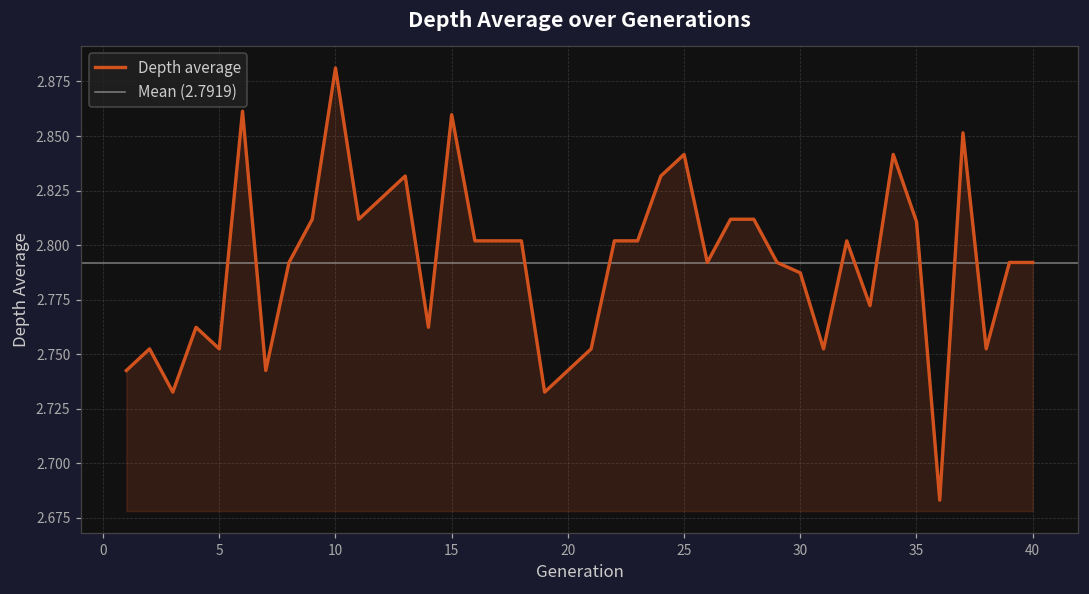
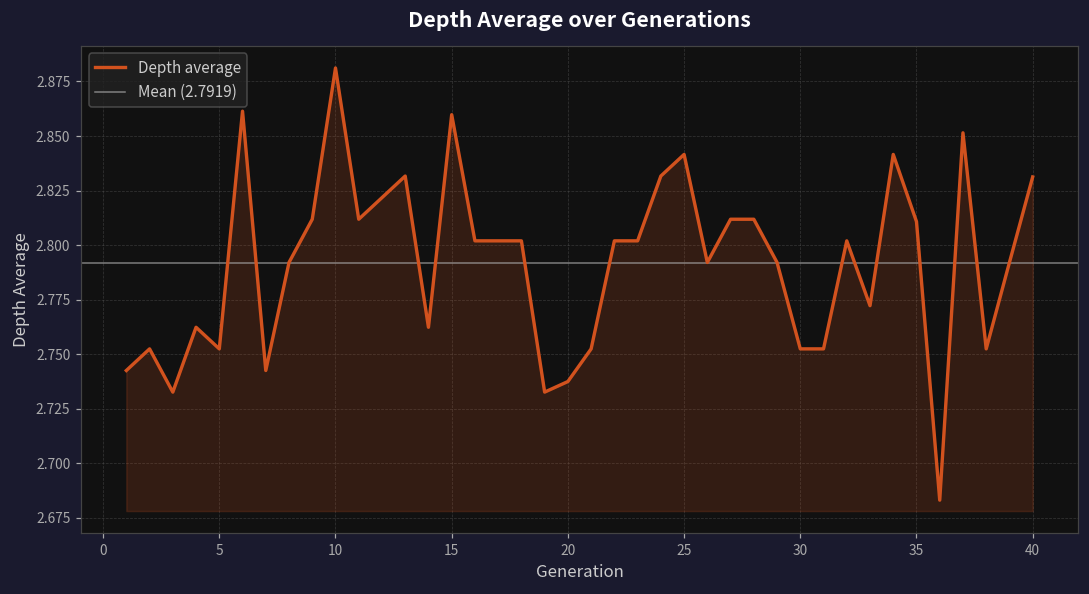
20: 2.743 -> 2.738
30: 2.787 -> 2.752
40: 2.792 -> 2.831
